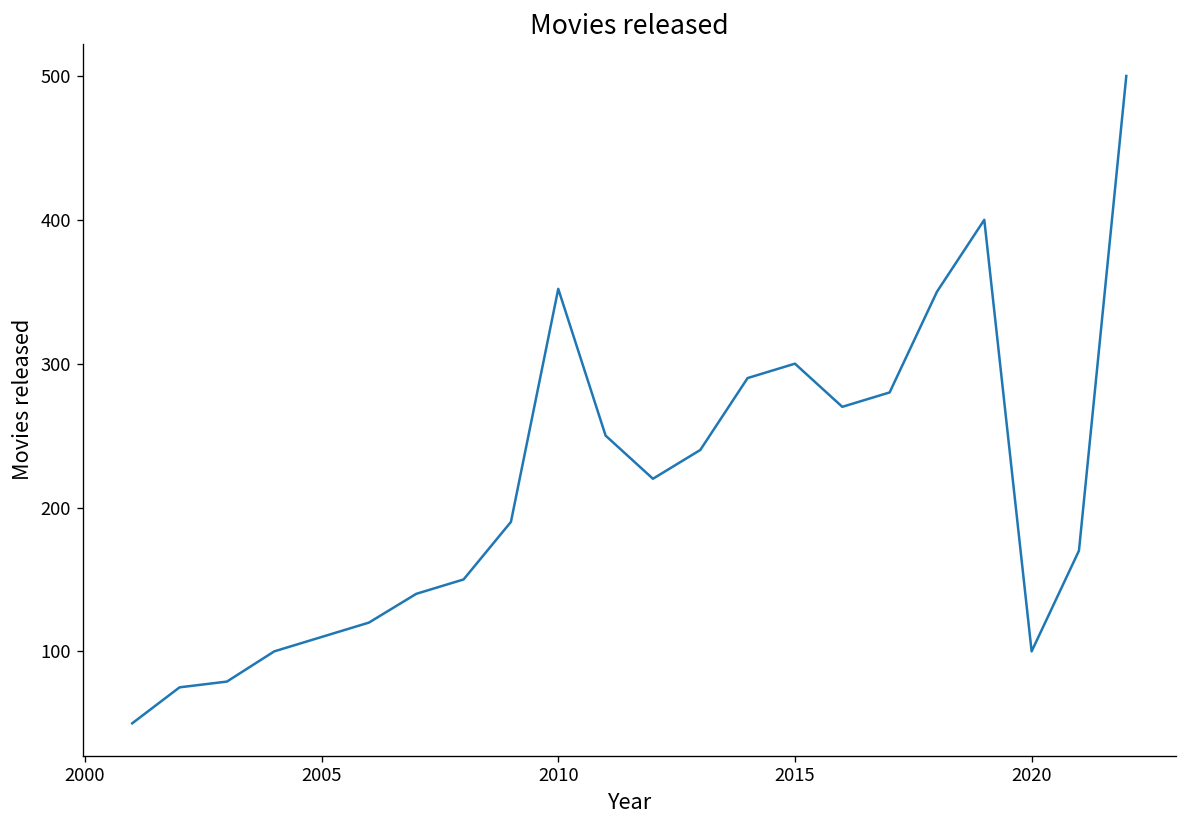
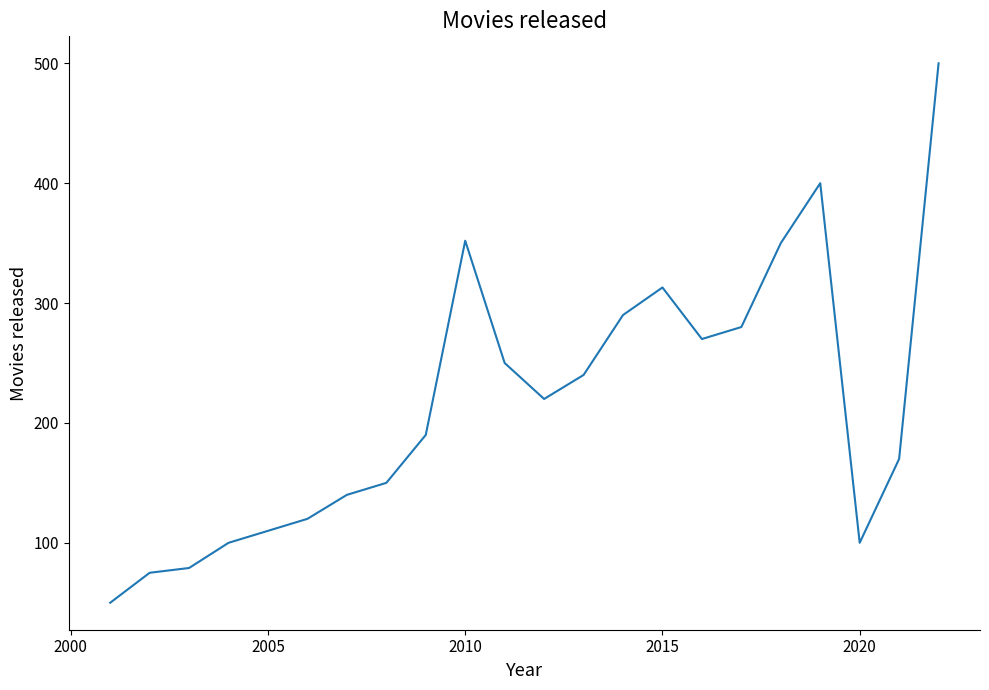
2015: 300 -> 313
